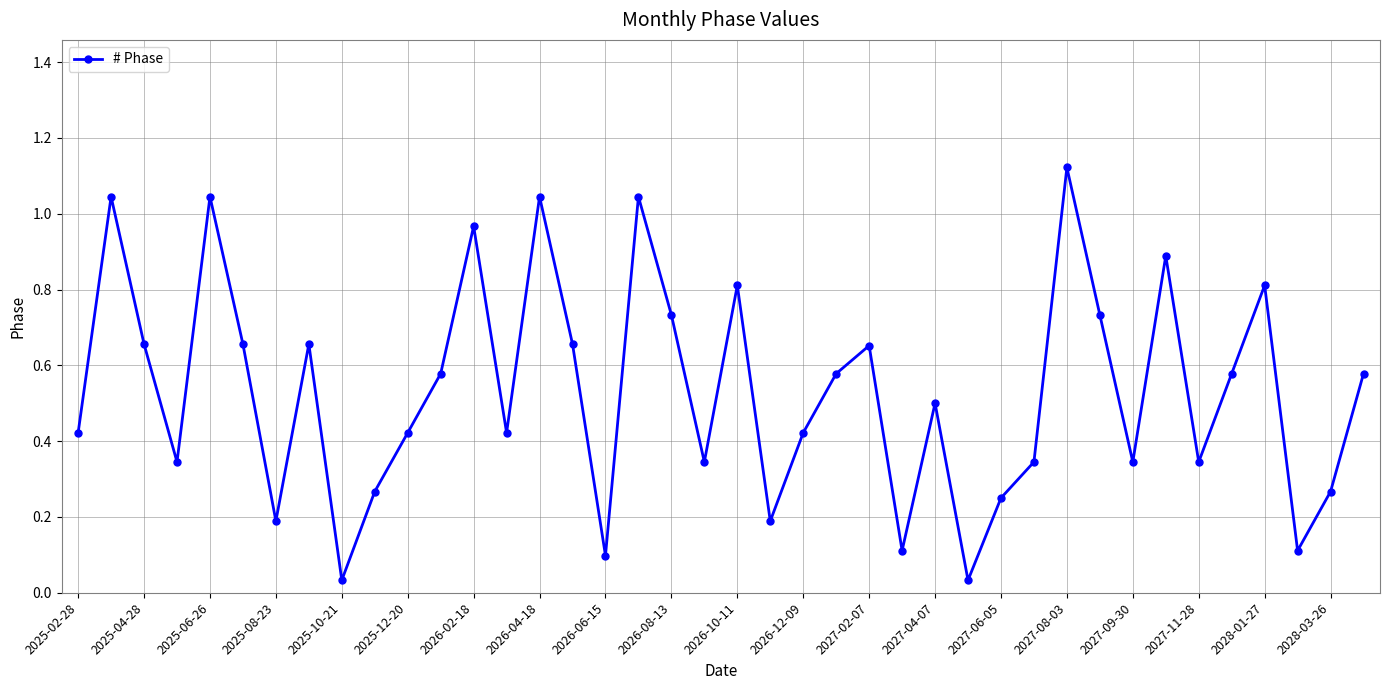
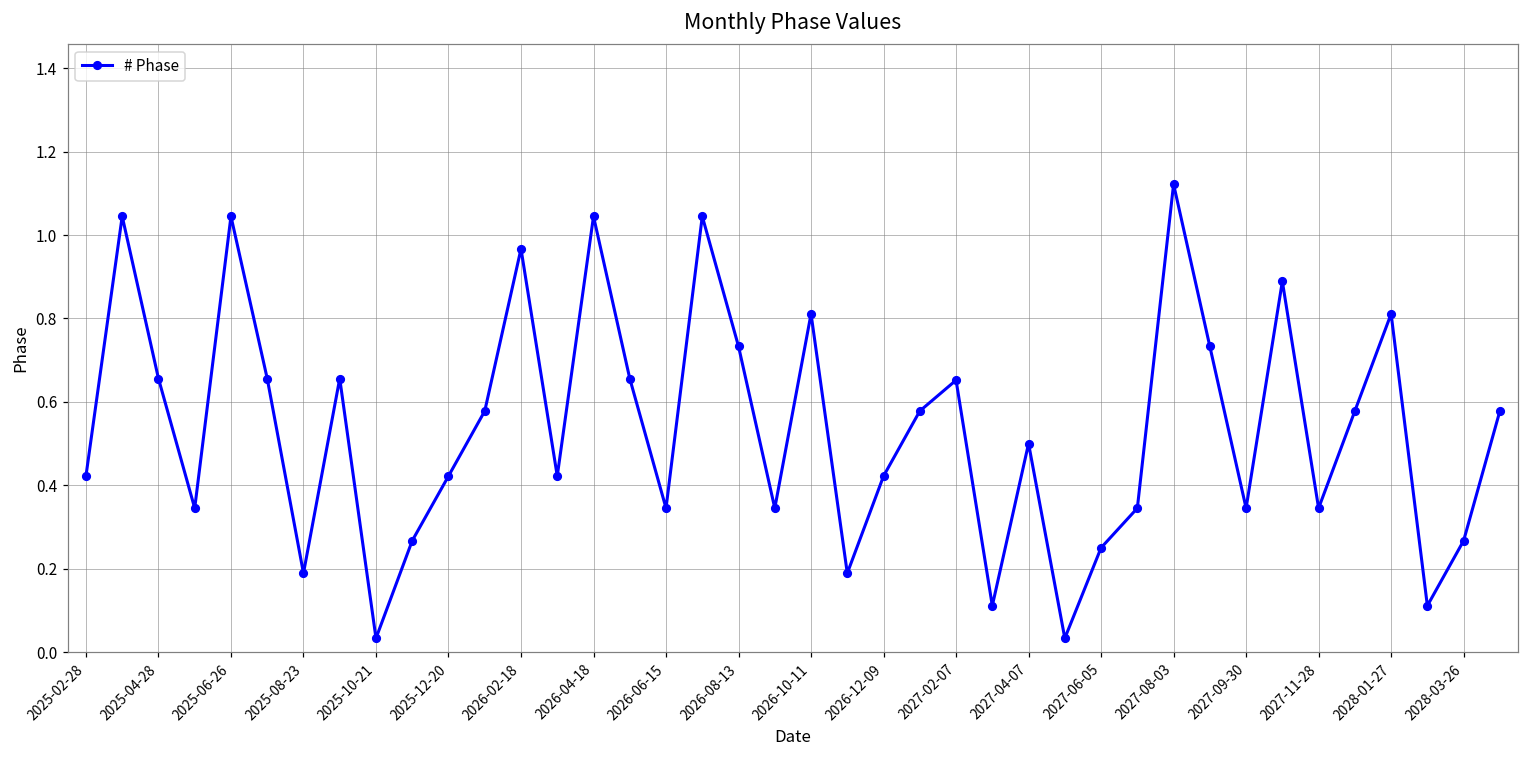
2026-06-15: 0.10 -> 0.35
